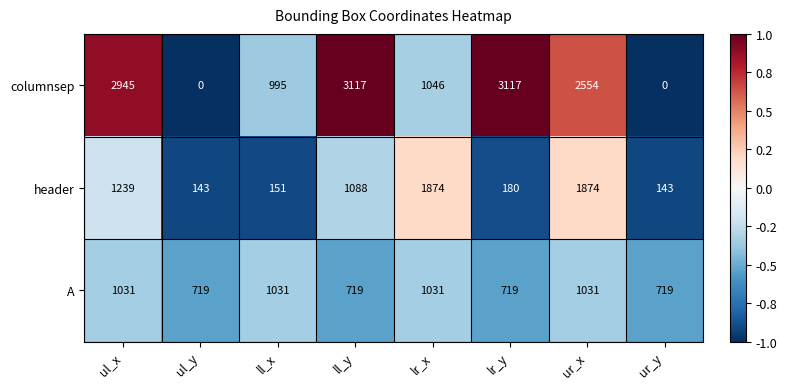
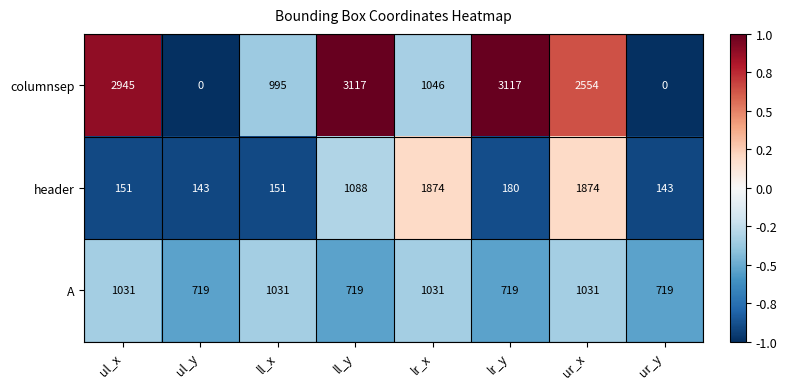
header, ul_x: 1239 -> 151
